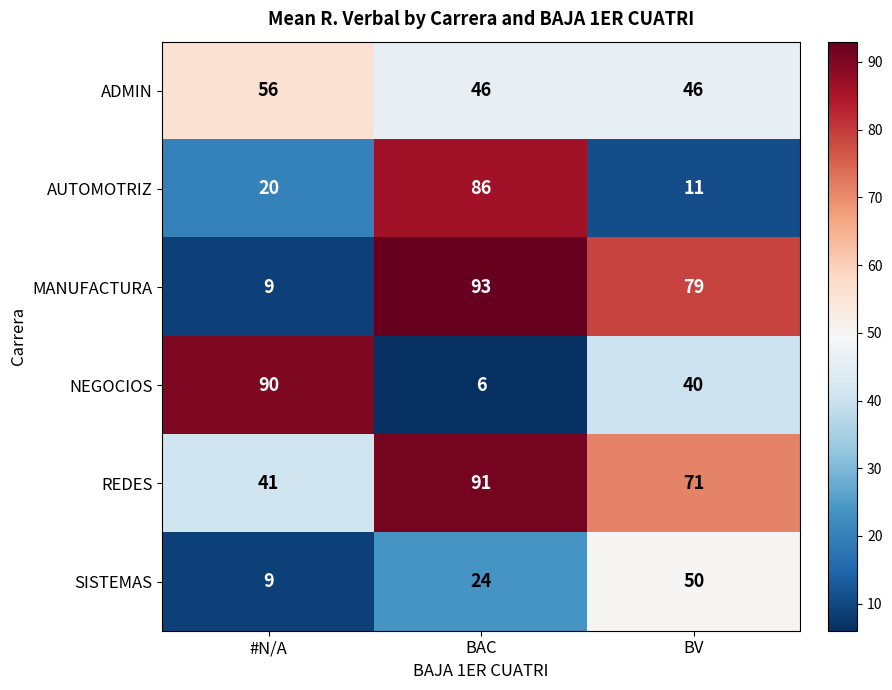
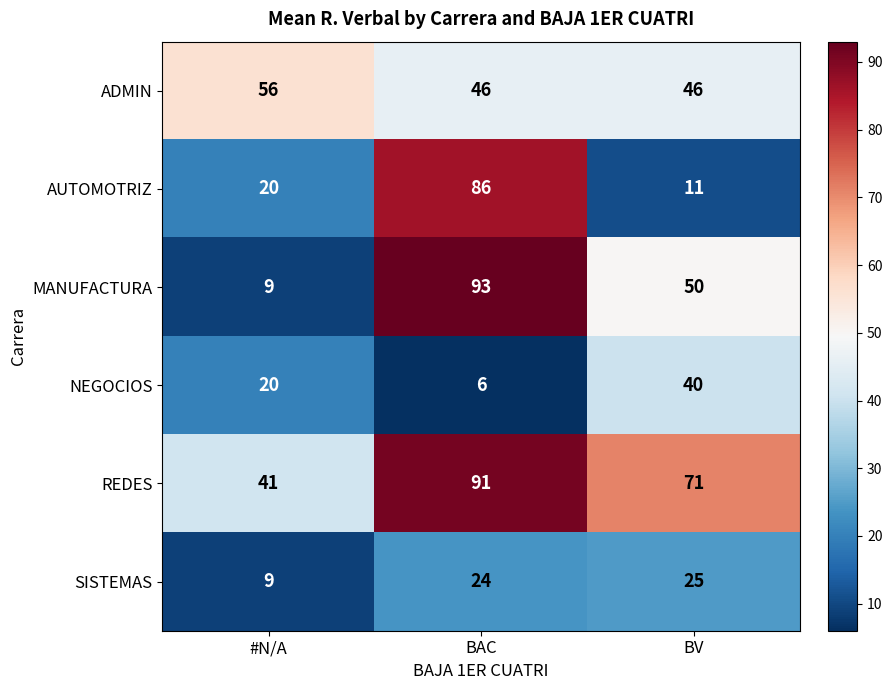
MANUFACTURA, BV: 79 -> 50
NEGOCIOS, #N/A: 90 -> 20
SISTEMAS, BV: 50 -> 25
